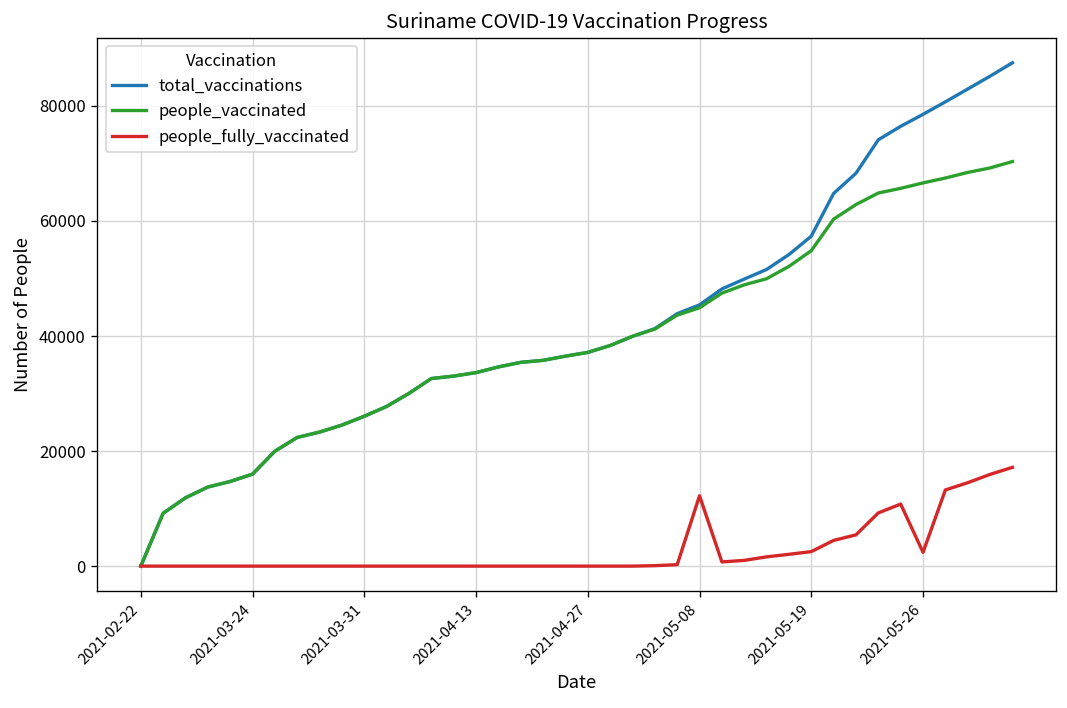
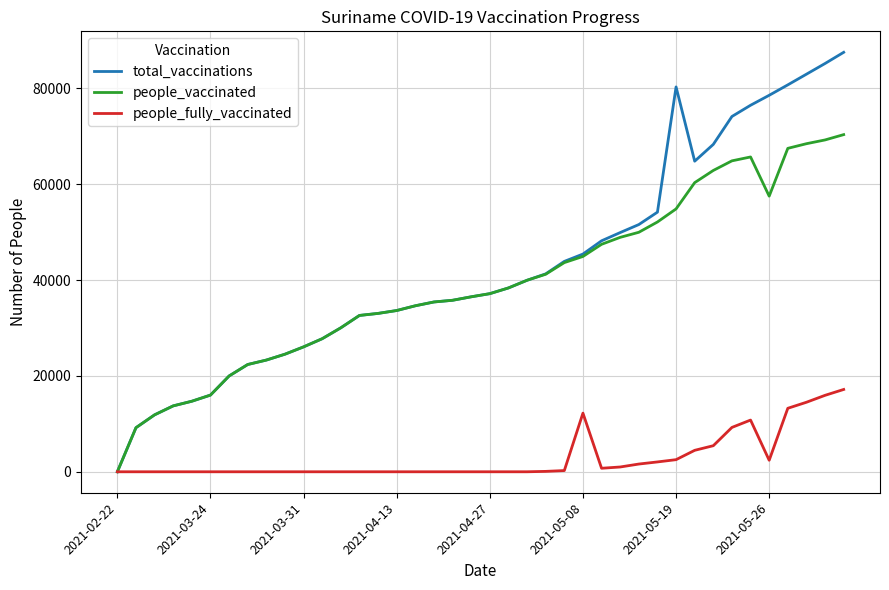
total_vaccinations, 2021-05-19: 57000 -> 80000
people_vaccinated, 2021-05-26: 67000 -> 57000
